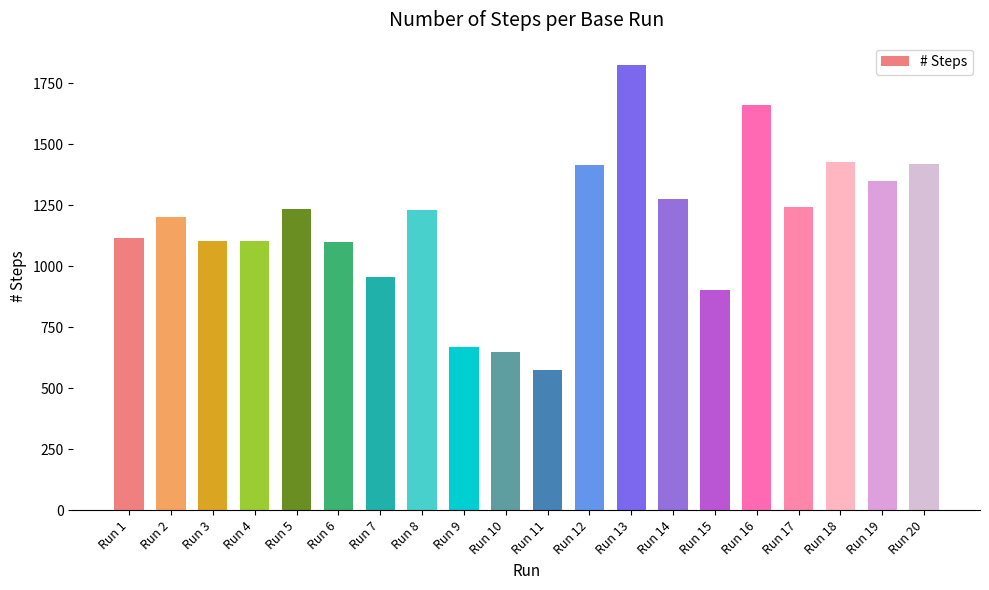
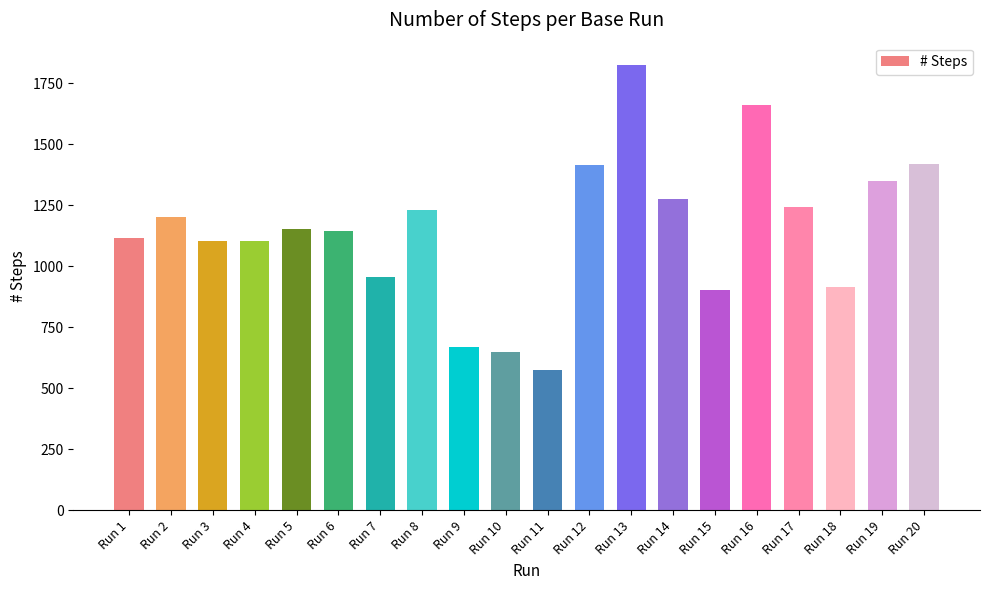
Run 5: 1240 -> 1150
Run 6: 1100 -> 1150
Run 18: 1430 -> 920
